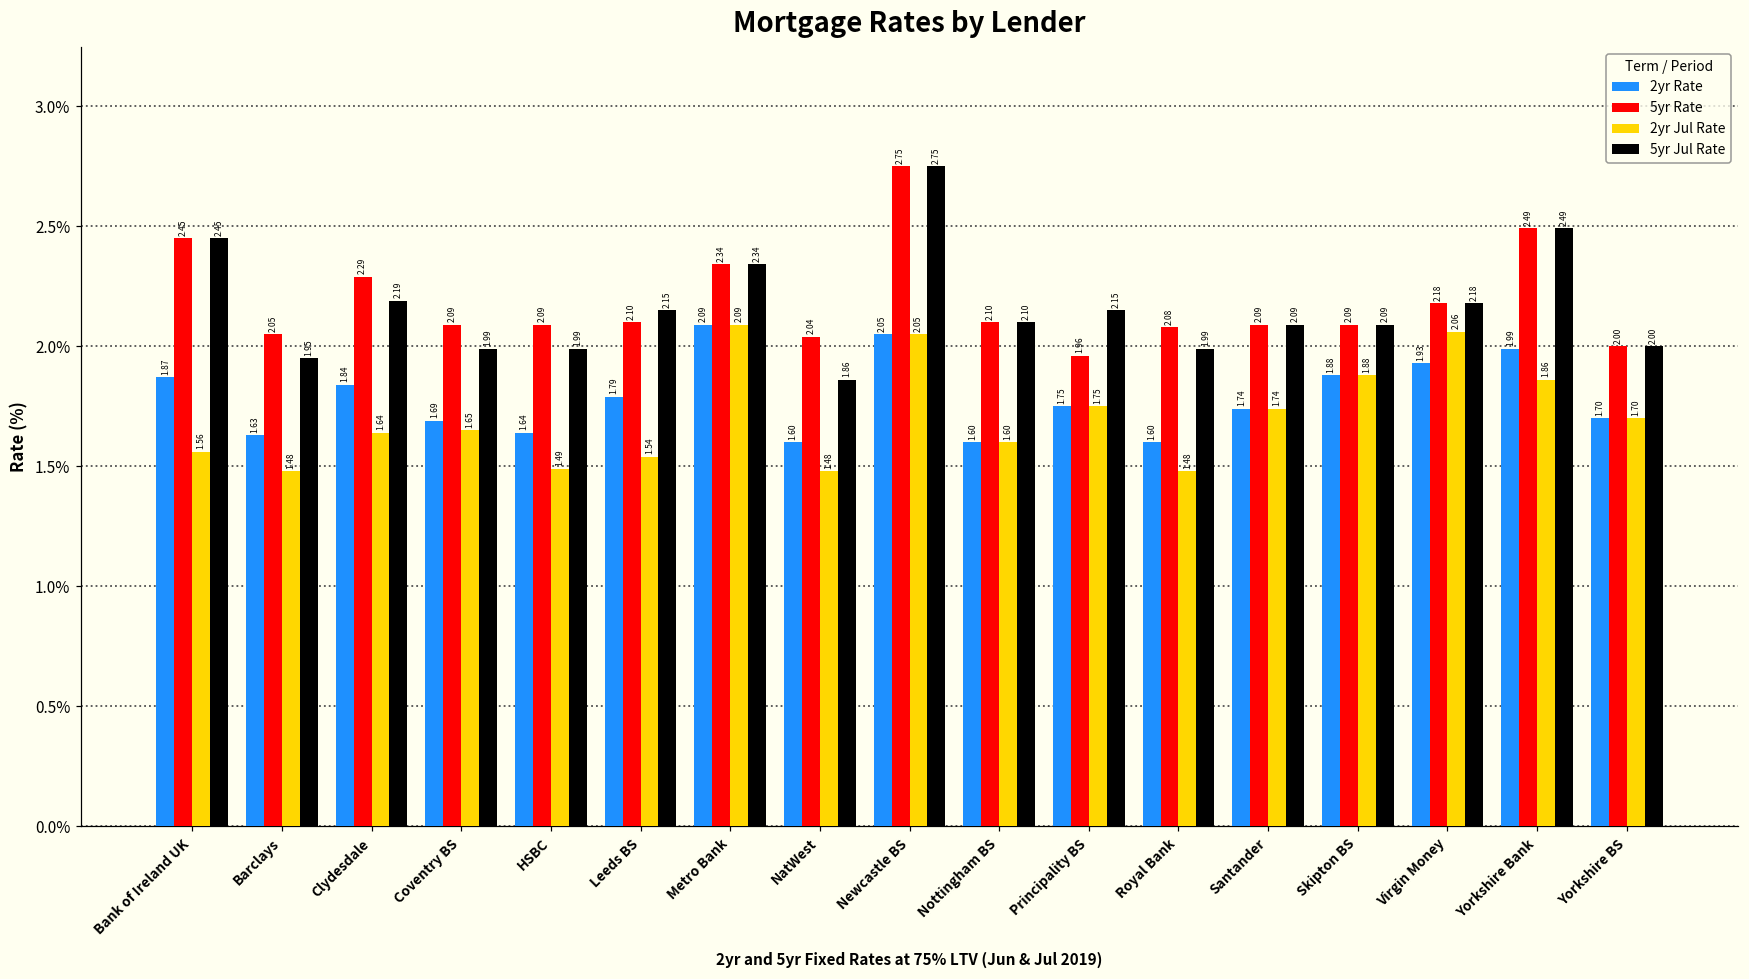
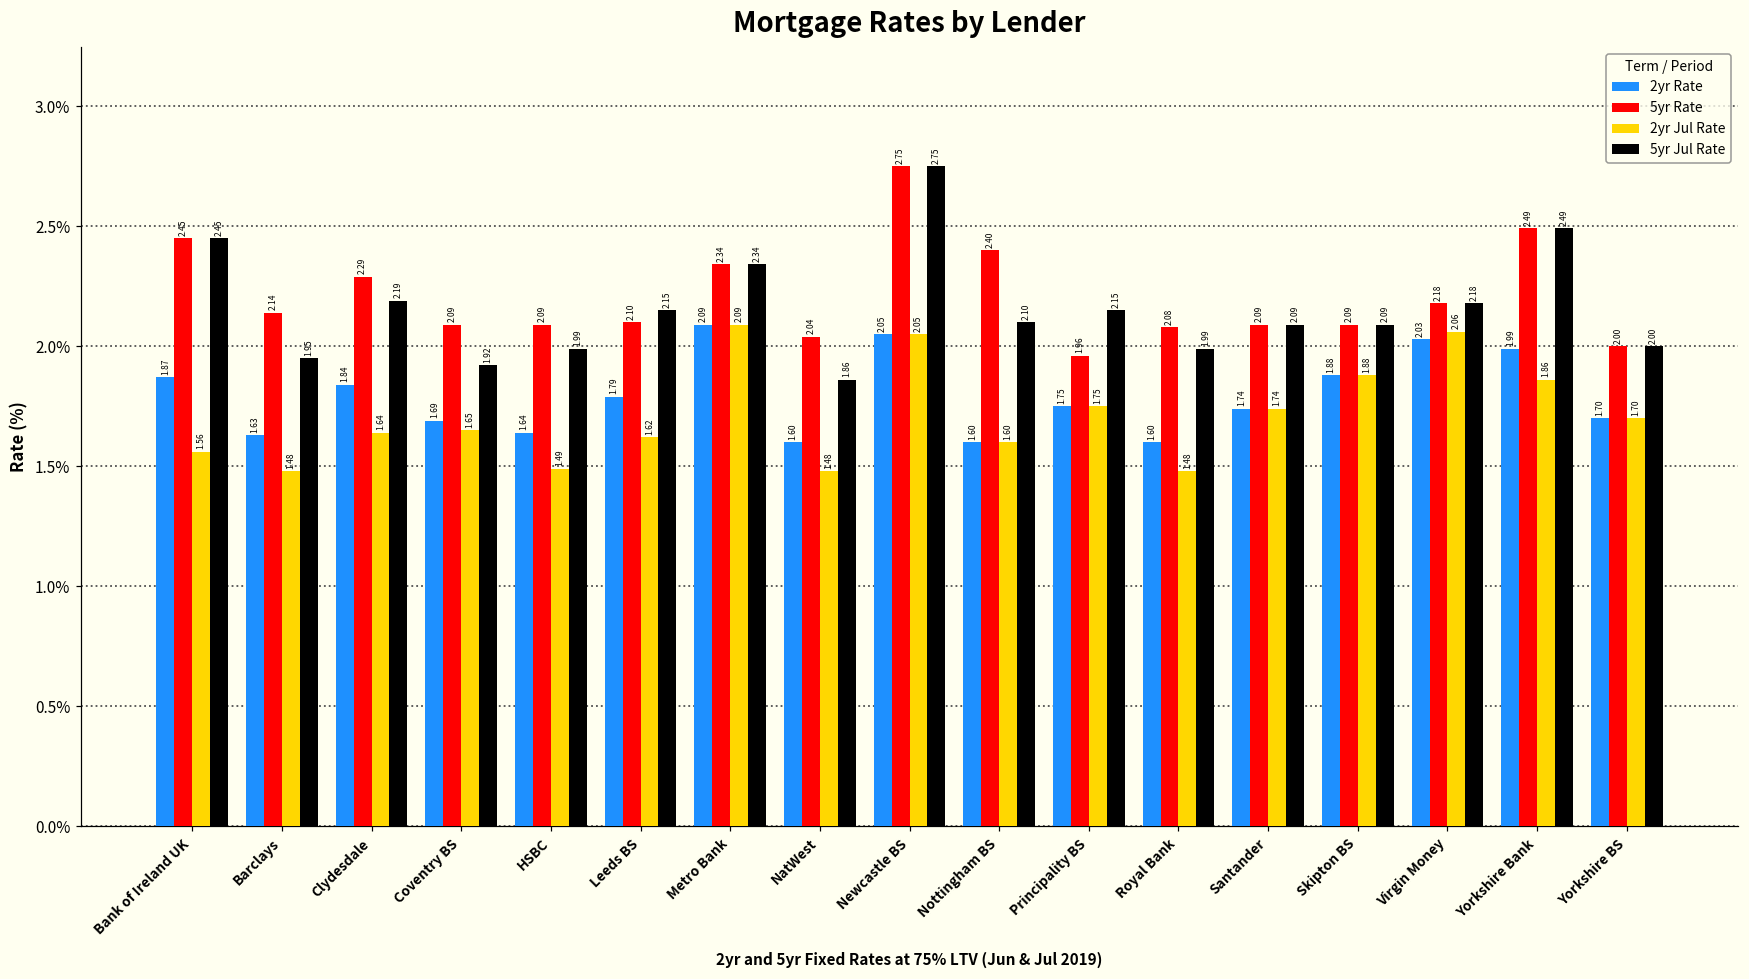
5yr Rate, Barclays: 2.05 -> 2.14
5yr Jul Rate, Coventry BS: 1.99 -> 1.92
2yr Jul Rate, Leeds BS: 1.54 -> 1.62
5yr Rate, Nottingham BS: 2.10 -> 2.40
2yr Rate, Virgin Money: 1.93 -> 2.03
